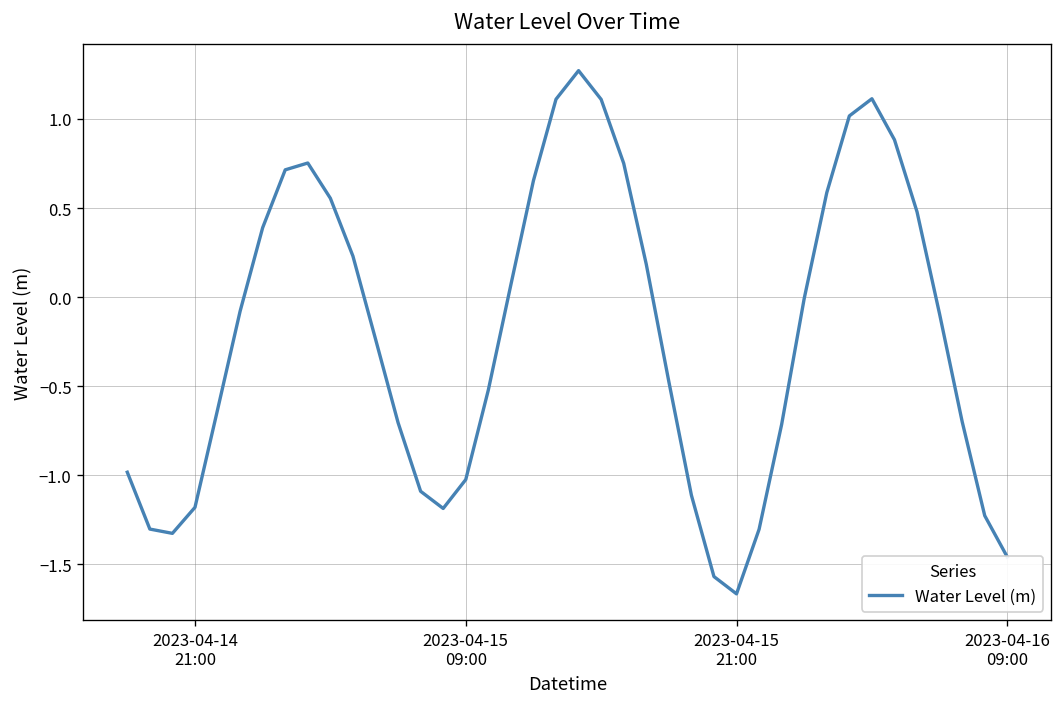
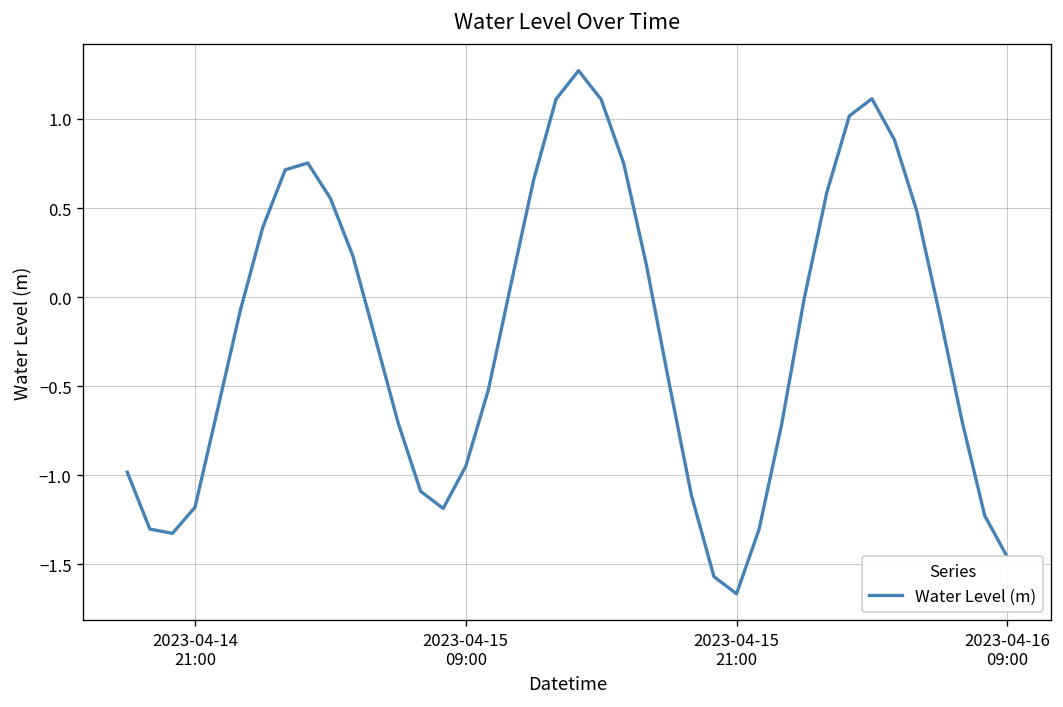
2023-04-15 09:00: -1.02 -> -0.95
